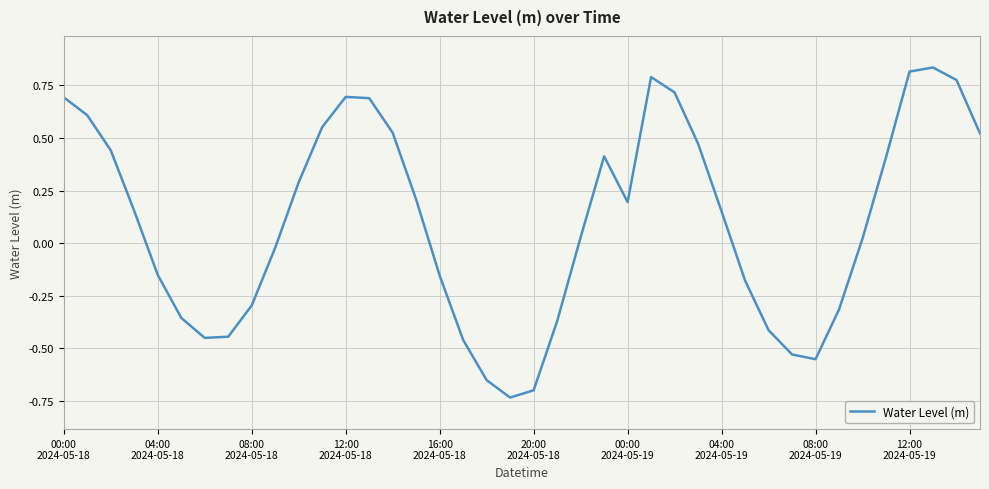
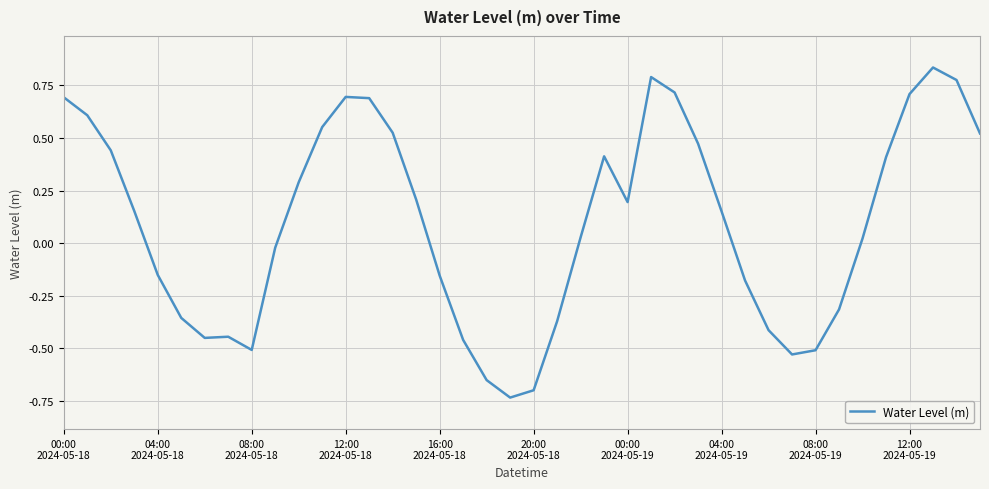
08:00 2024-05-18: -0.30 -> -0.51
08:00 2024-05-19: -0.55 -> -0.51
12:00 2024-05-19: 0.82 -> 0.71
